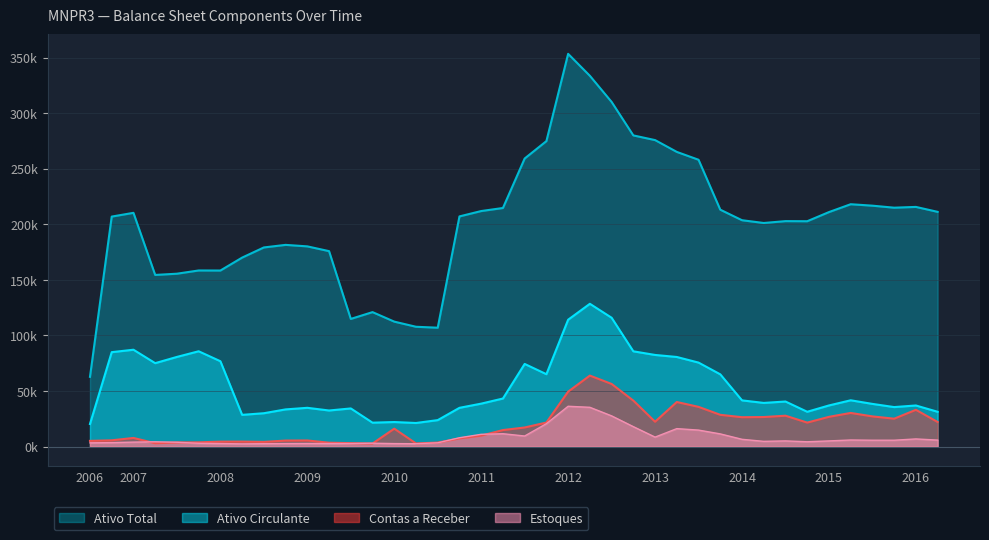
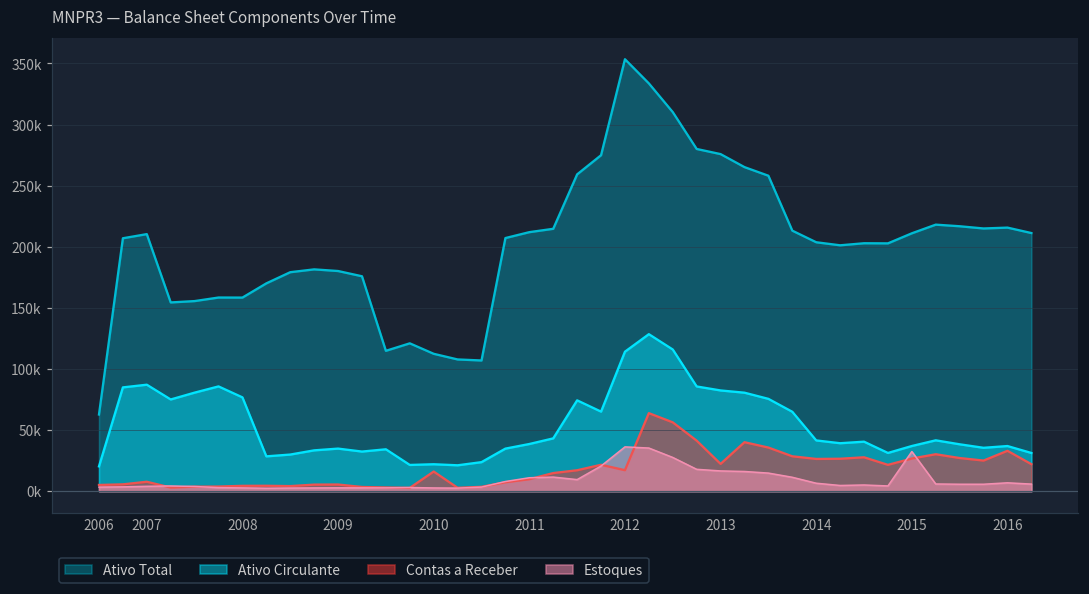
Contas a Receber, 2012: 49000 -> 17000
Estoques, 2013: 9000 -> 17000
Estoques, 2015: 5000 -> 32000
